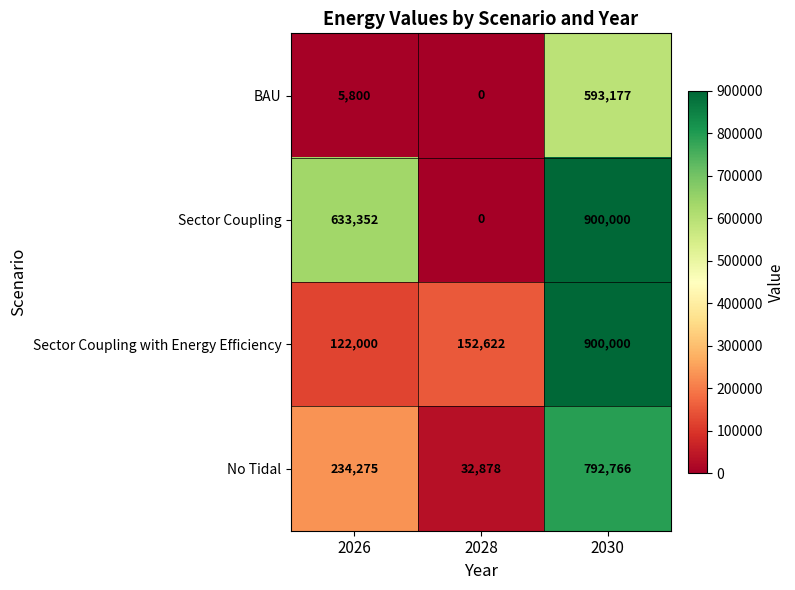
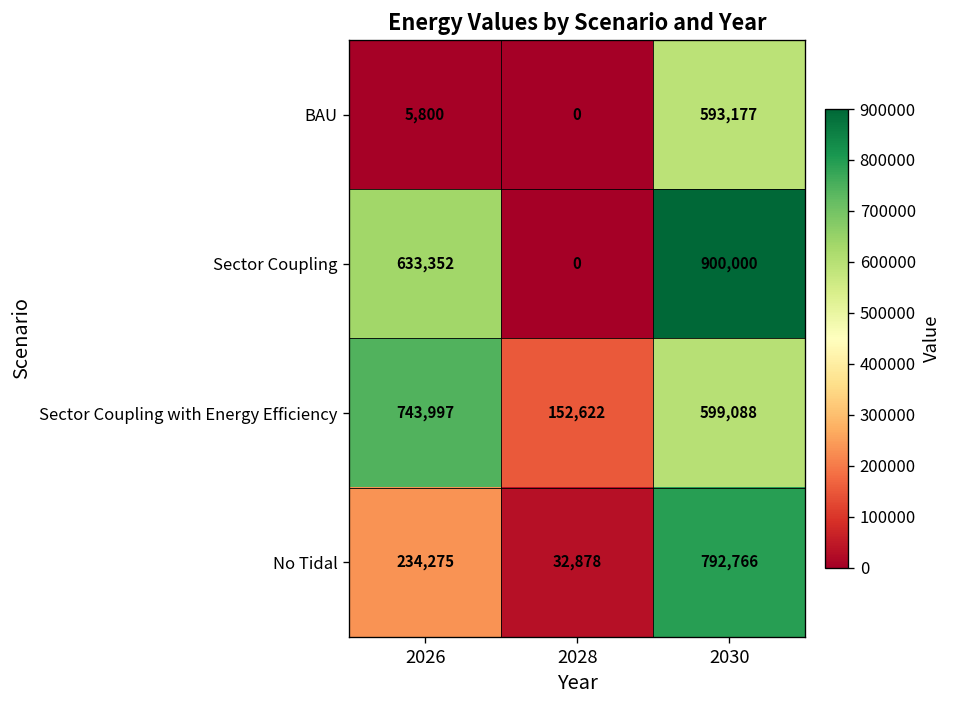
Sector Coupling with Energy Efficiency, 2026: 122,000 -> 743,997
Sector Coupling with Energy Efficiency, 2030: 900,000 -> 599,088
